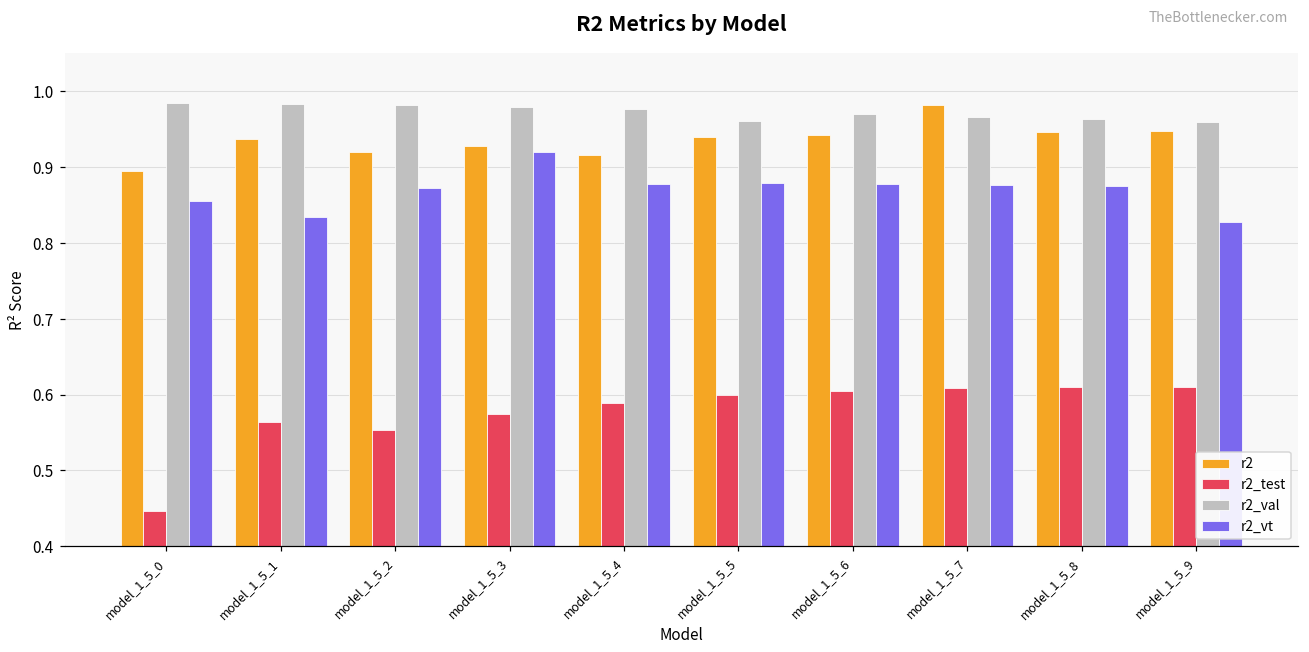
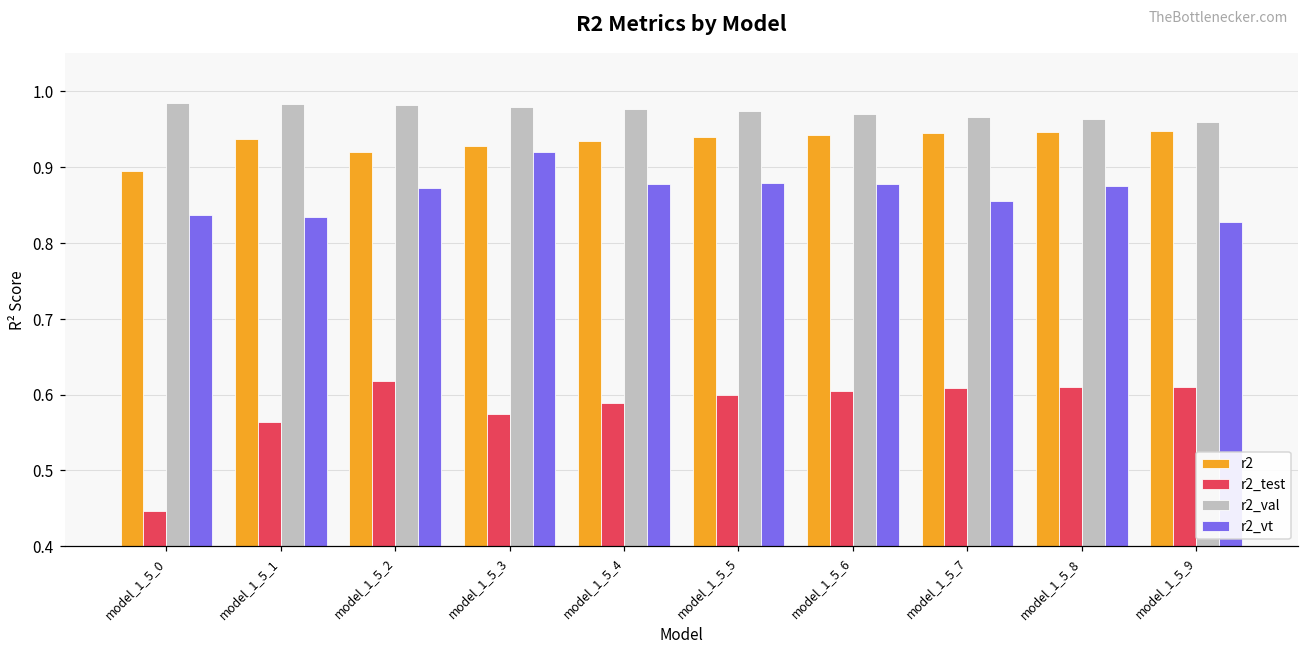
r2_vt, model_1_5_0: 0.86 -> 0.84
r2_test, model_1_5_2: 0.55 -> 0.62
r2, model_1_5_4: 0.92 -> 0.93
r2_val, model_1_5_5: 0.96 -> 0.97
r2, model_1_5_7: 0.98 -> 0.95
r2_vt, model_1_5_7: 0.88 -> 0.86
